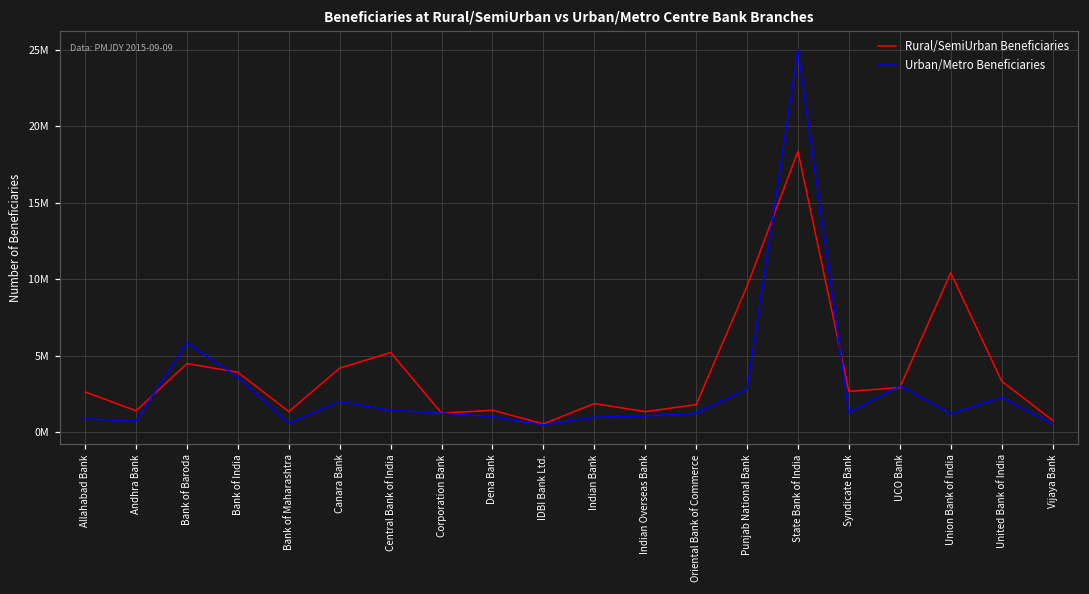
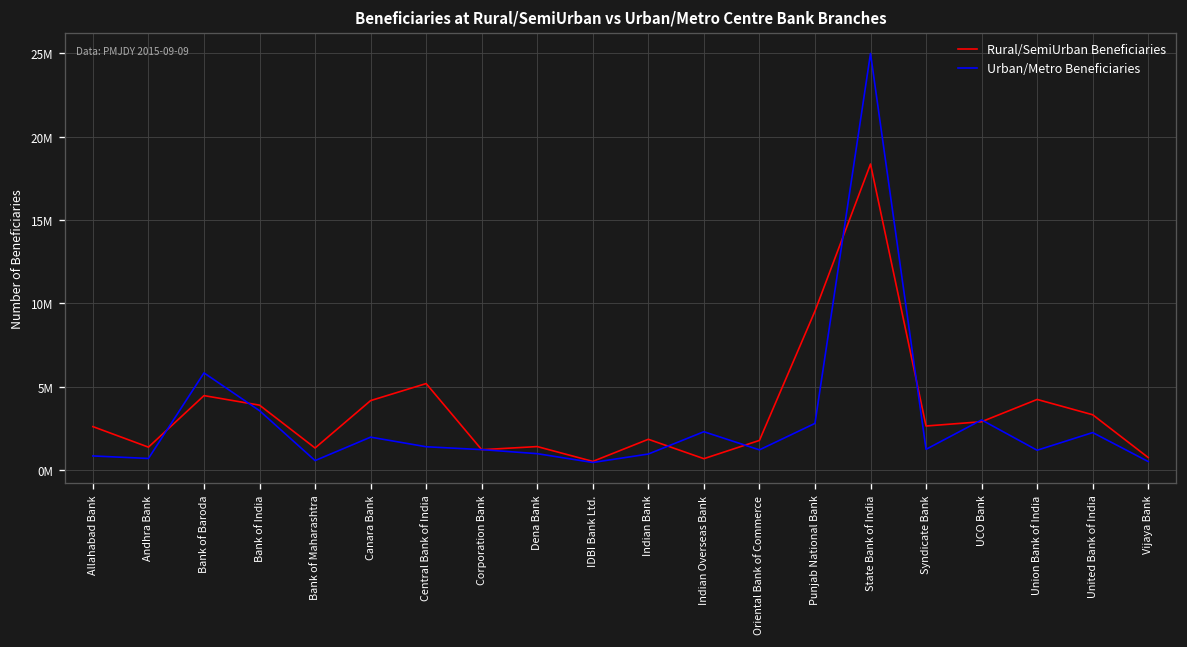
Rural/SemiUrban Beneficiaries, Indian Overseas Bank: 1300000 -> 700000
Urban/Metro Beneficiaries, Indian Overseas Bank: 1000000 -> 2300000
Rural/SemiUrban Beneficiaries, Union Bank of India: 10400000 -> 4200000
